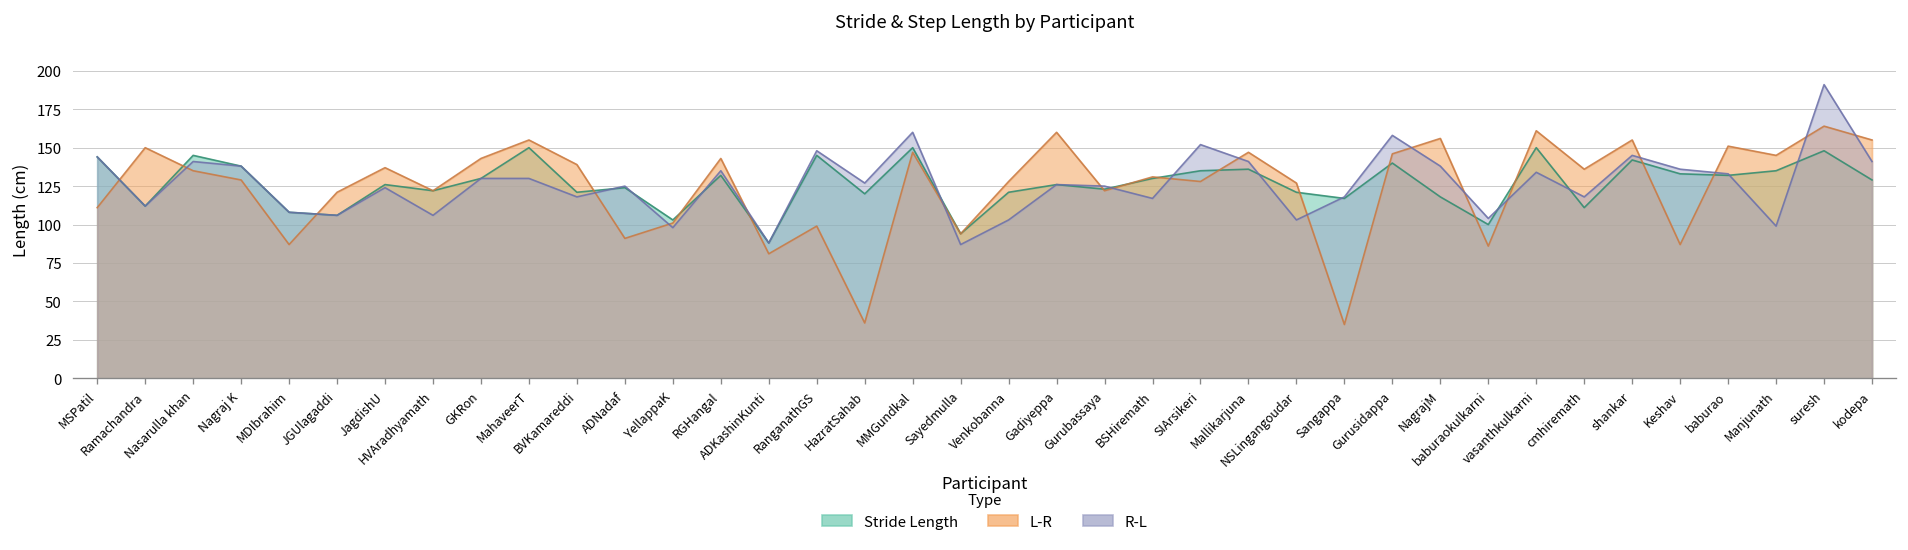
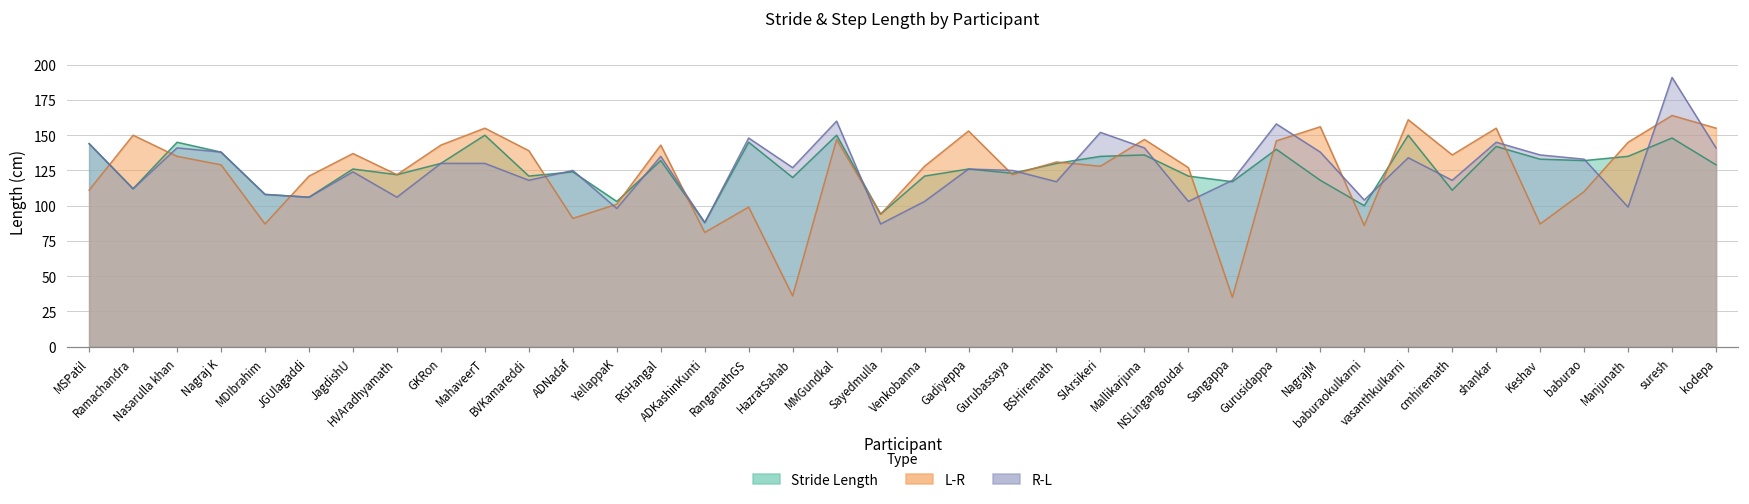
L-R, Gadiyeppa: 160 -> 153
L-R, baburao: 151 -> 110
